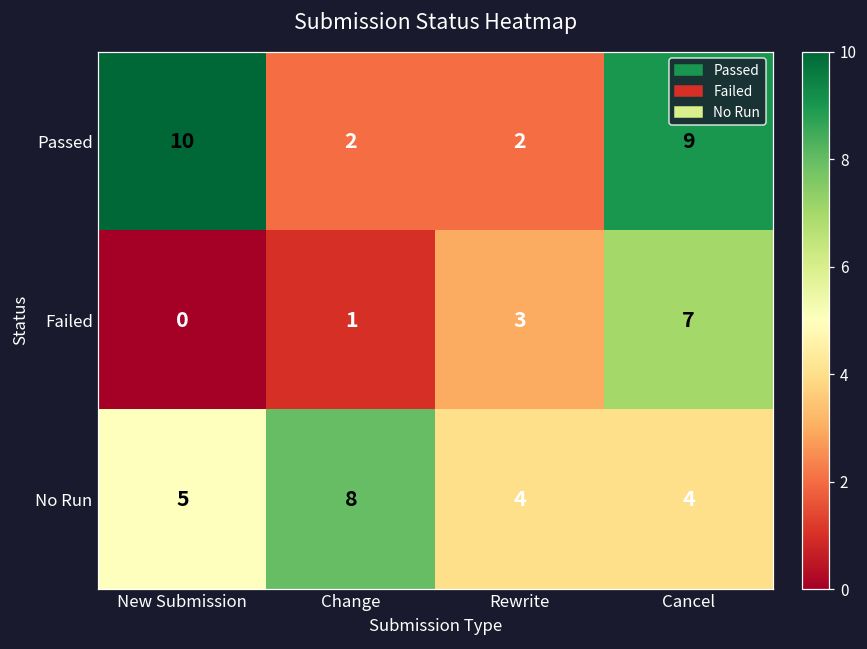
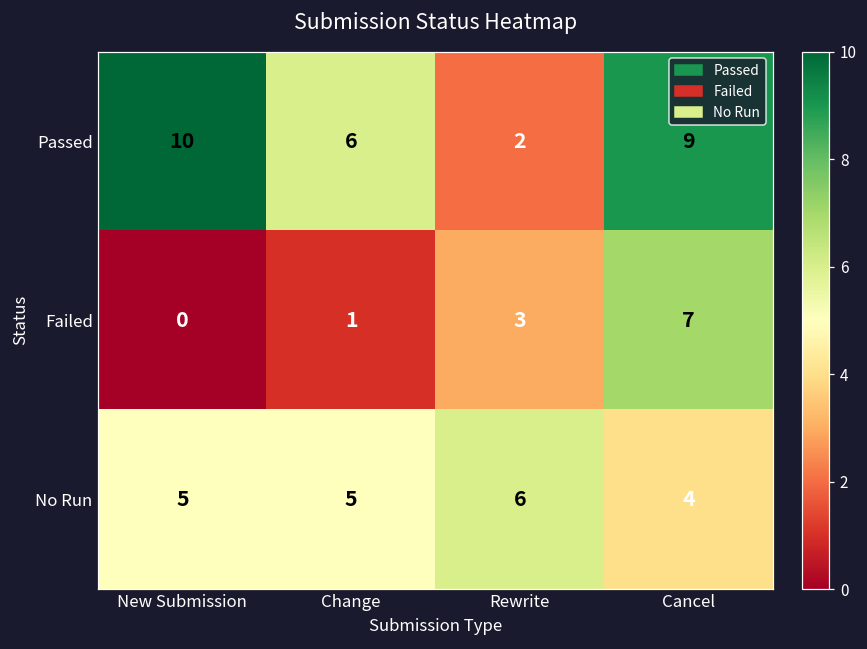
Passed, Change: 2 -> 6
No Run, Change: 8 -> 5
No Run, Rewrite: 4 -> 6
